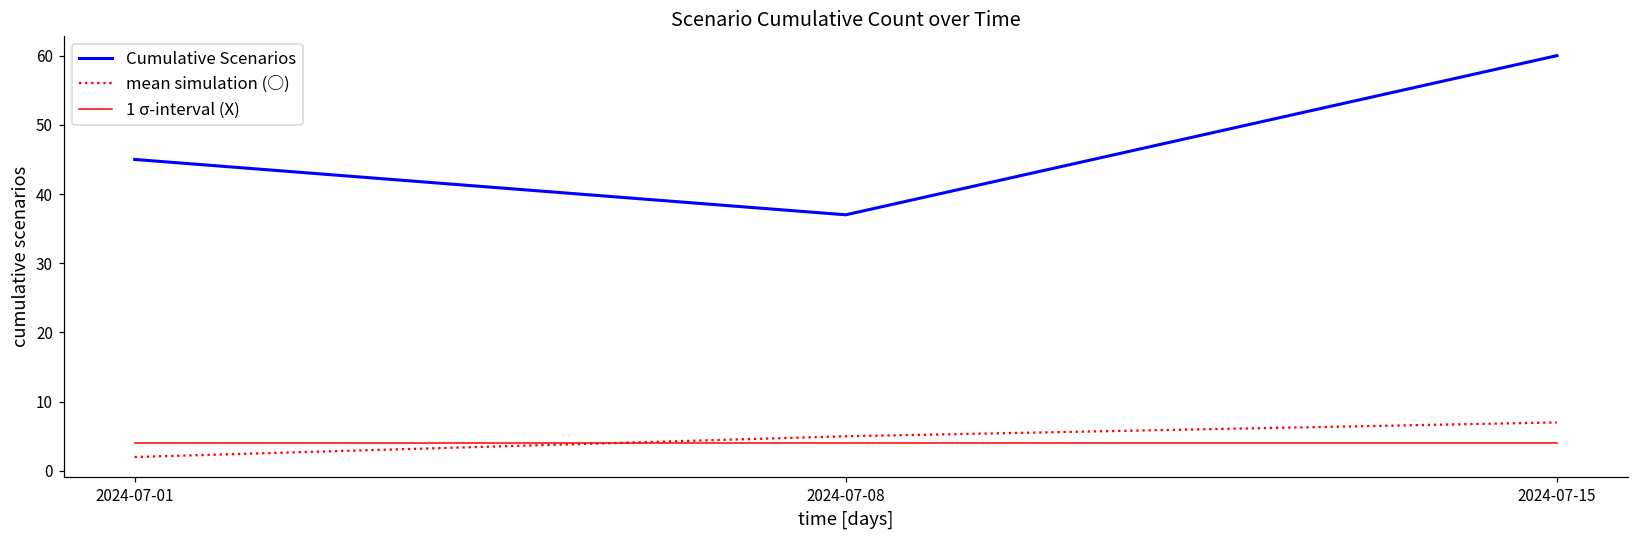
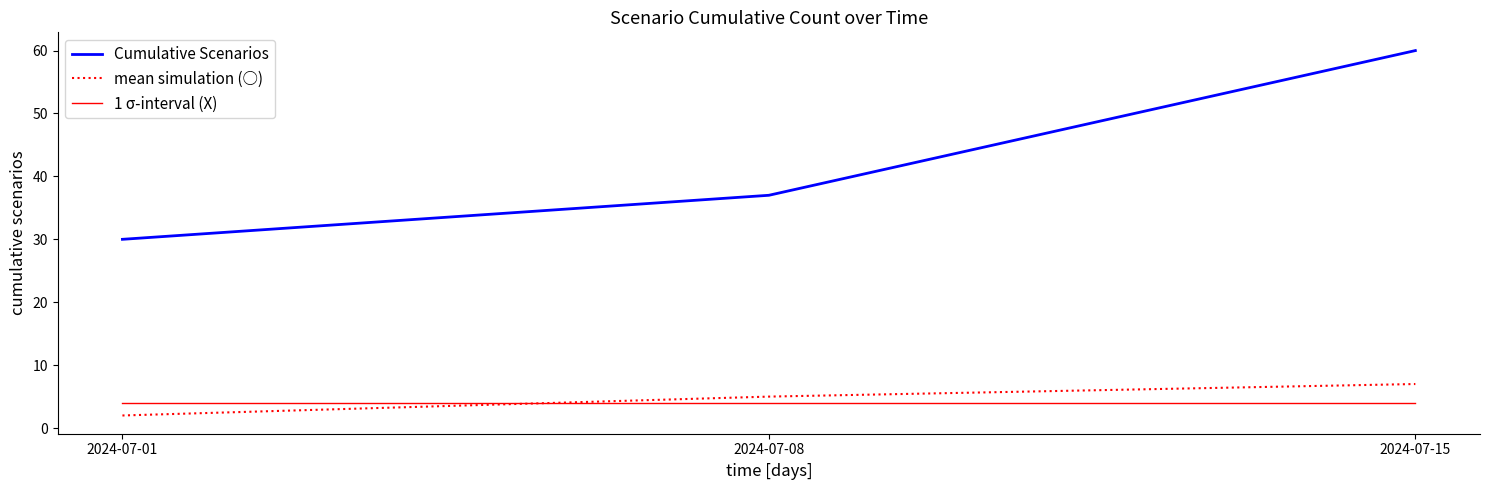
Cumulative Scenarios, 2024-07-01: 45 -> 30
